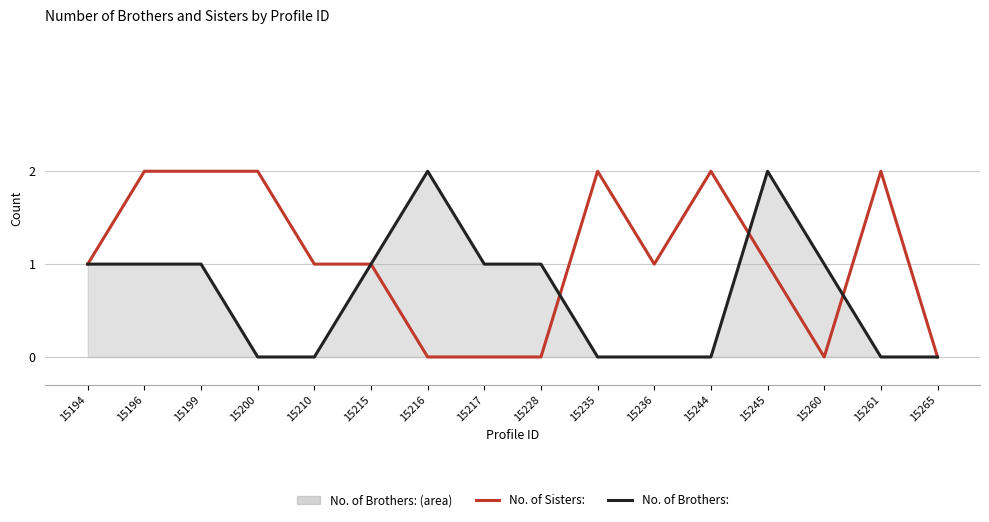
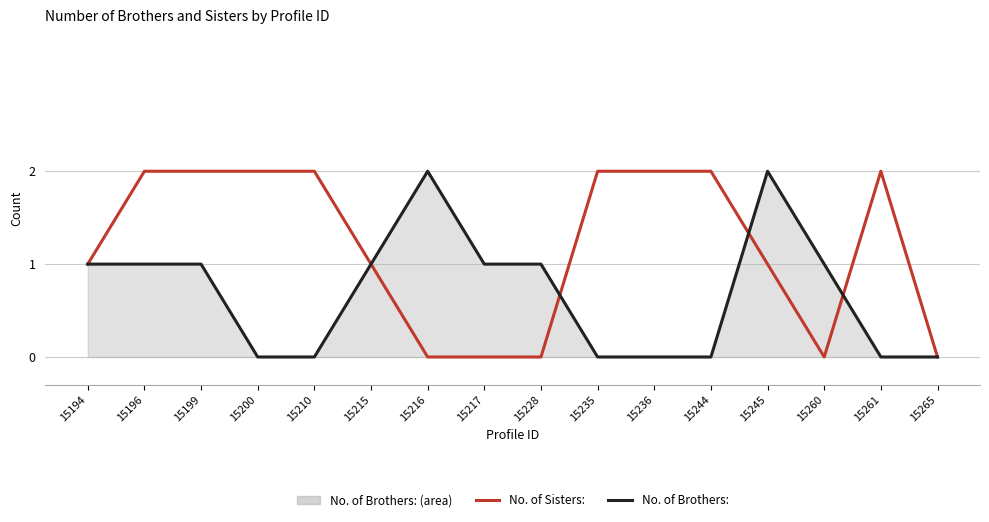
No. of Sisters:, 15210: 1 -> 2
No. of Sisters:, 15236: 1 -> 2
